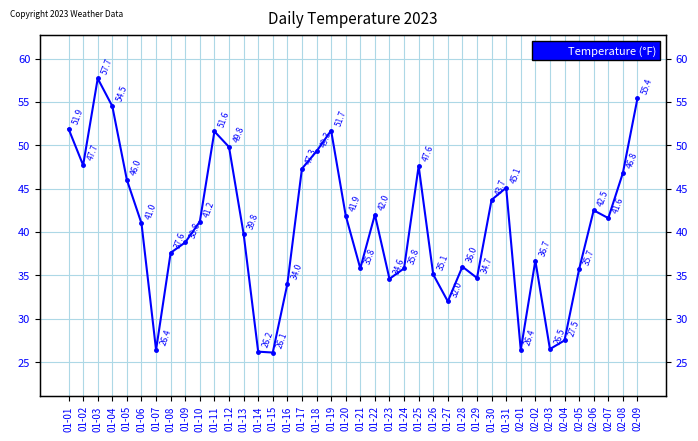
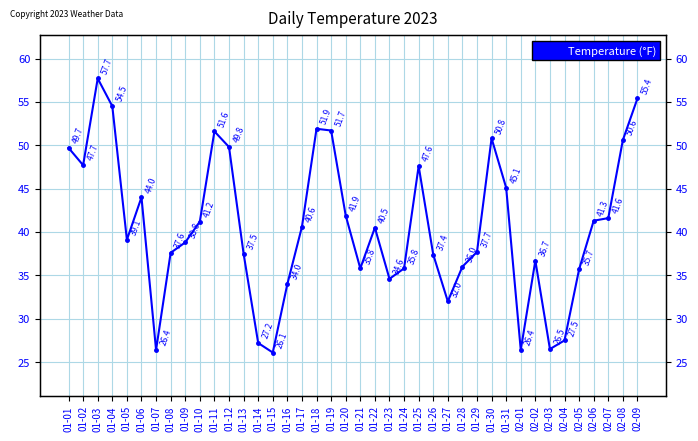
01-01: 51.9 -> 49.7
01-05: 46.0 -> 39.1
01-06: 41.0 -> 44.0
01-13: 39.8 -> 37.5
01-14: 26.2 -> 27.2
01-17: 47.3 -> 40.6
01-18: 49.3 -> 51.9
01-22: 42.0 -> 40.5
01-26: 35.1 -> 37.4
01-29: 34.7 -> 37.7
01-30: 43.7 -> 50.8
02-06: 42.5 -> 41.3
02-08: 46.8 -> 50.6
